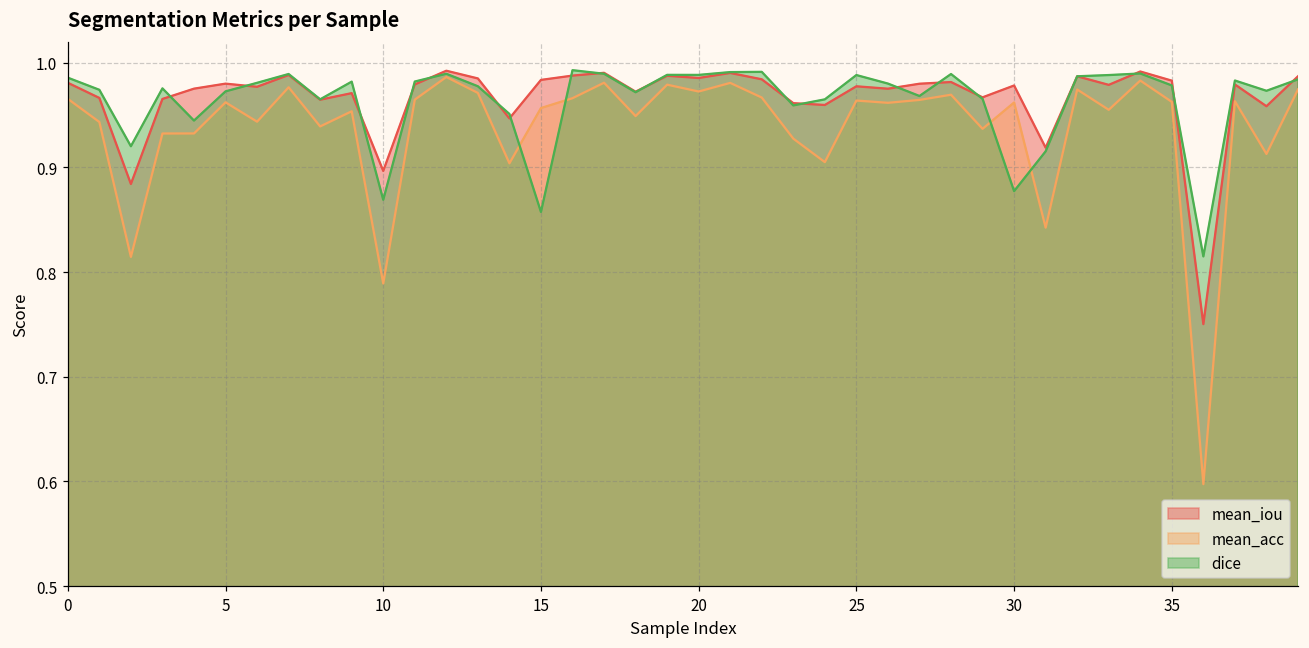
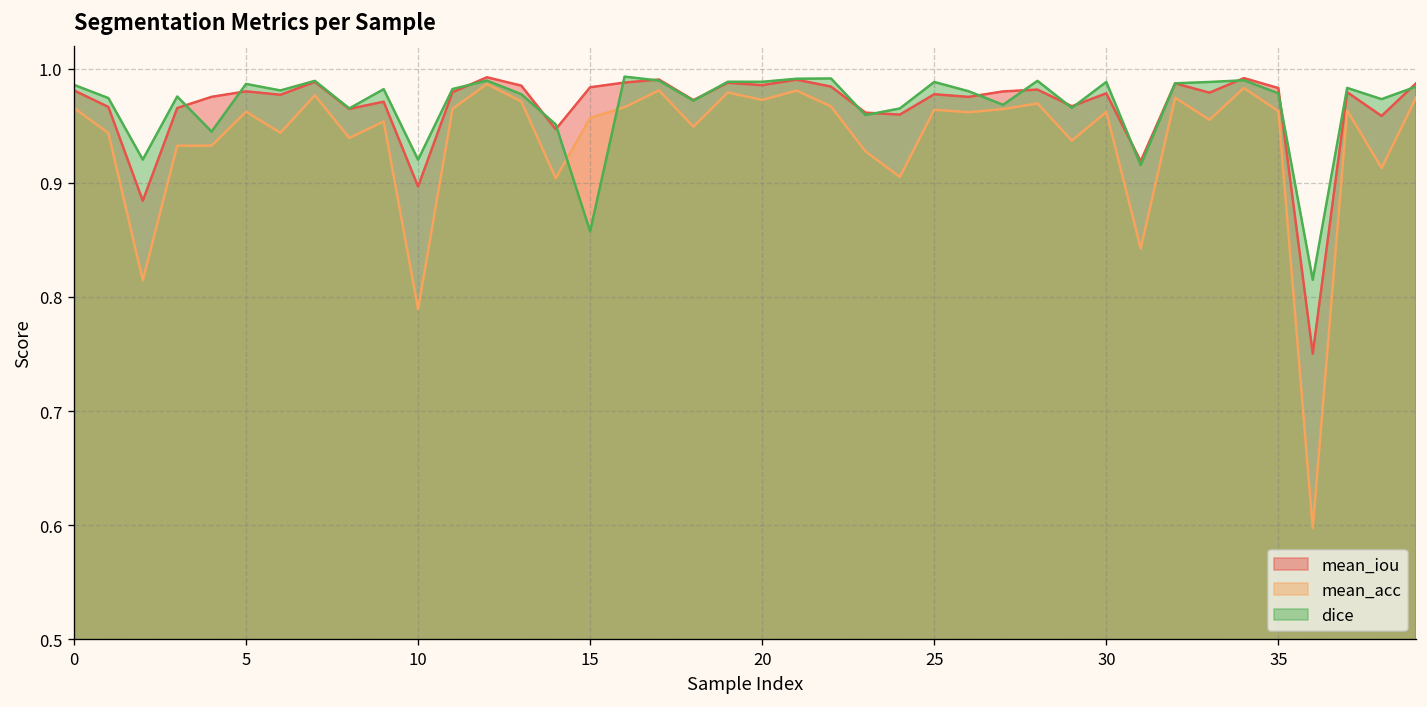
dice, 5: 0.97 -> 0.99
dice, 10: 0.87 -> 0.92
dice, 30: 0.88 -> 0.99
